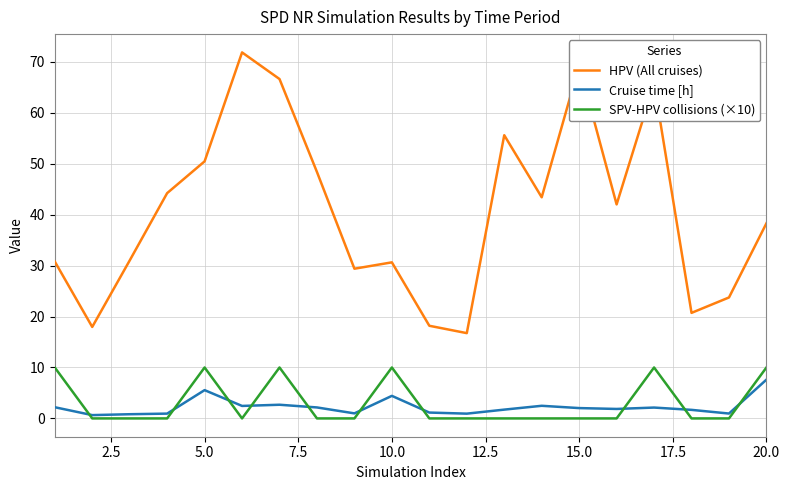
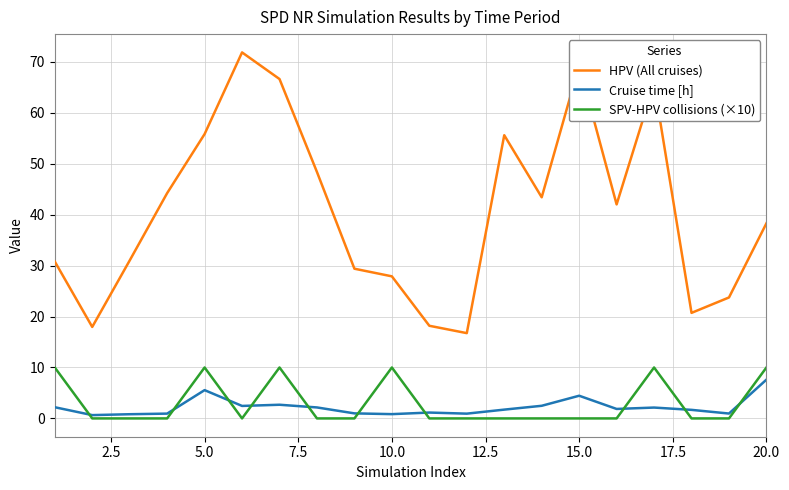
HPV (All cruises), 5.0: 50 -> 56
HPV (All cruises), 10.0: 31 -> 28
Cruise time [h], 10.0: 4 -> 1
Cruise time [h], 15.0: 2 -> 4
